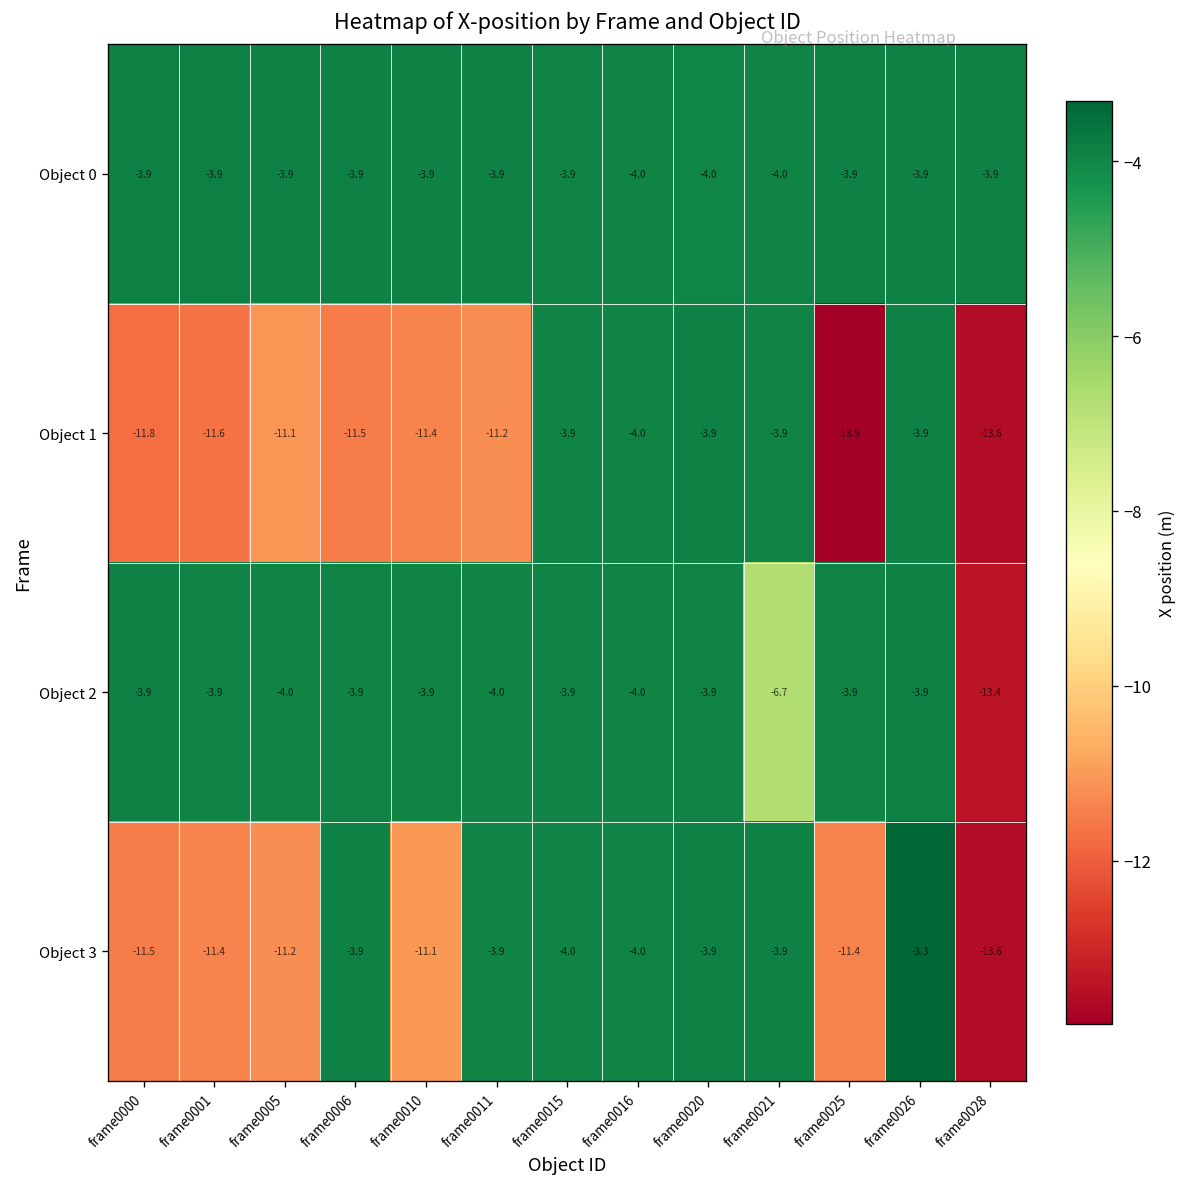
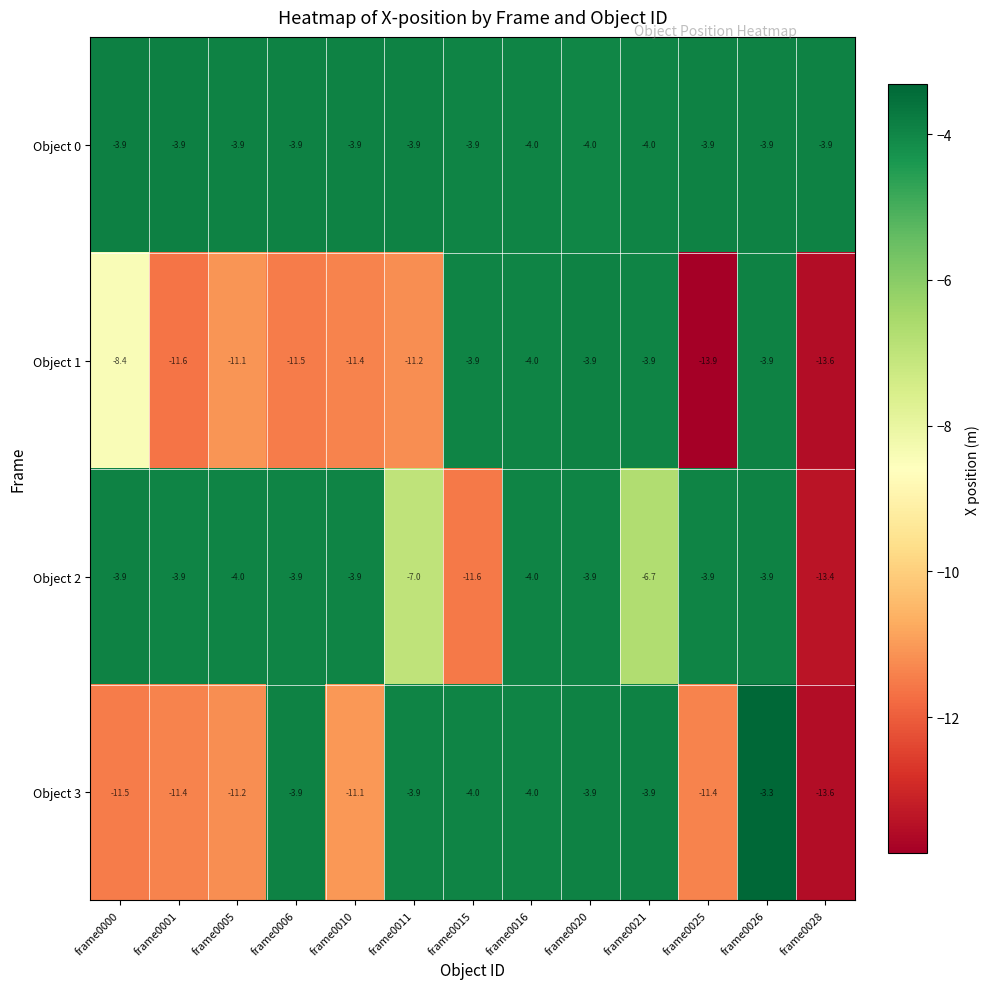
Object 1, frame0000: -11.8 -> -8.4
Object 2, frame0011: -4.0 -> -7.0
Object 2, frame0015: -3.9 -> -11.6
